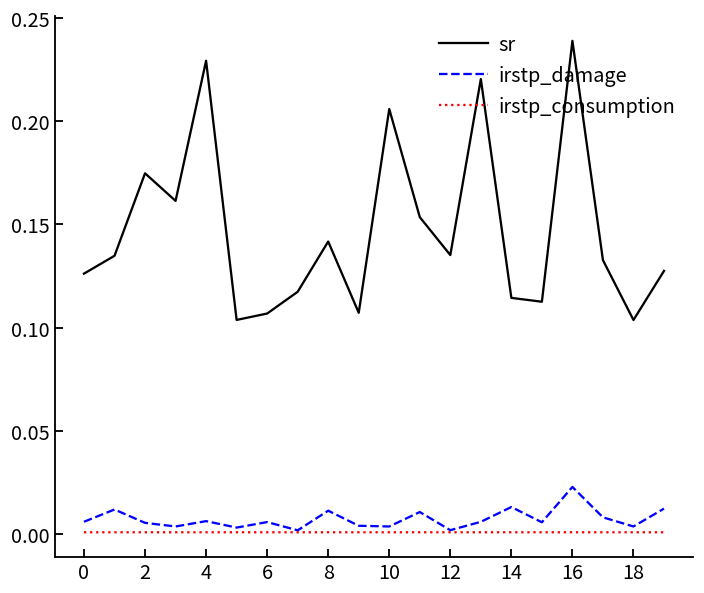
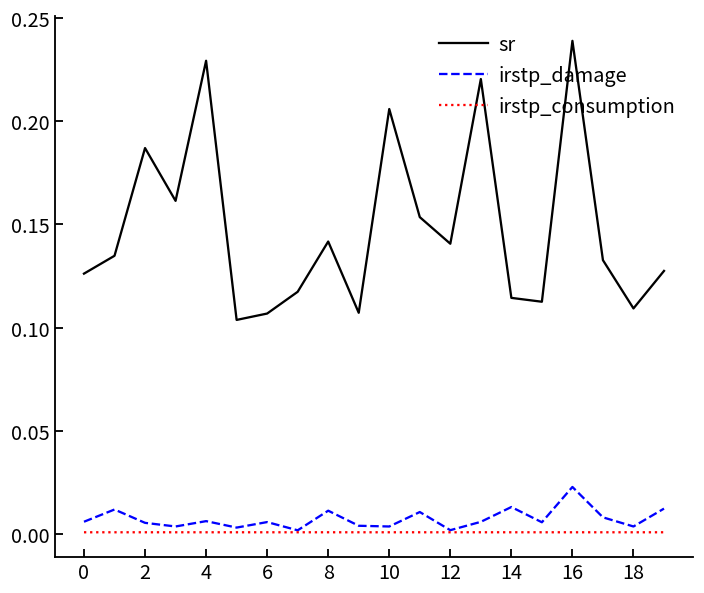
sr, 2: 0.175 -> 0.187
sr, 12: 0.135 -> 0.141
sr, 18: 0.104 -> 0.109
